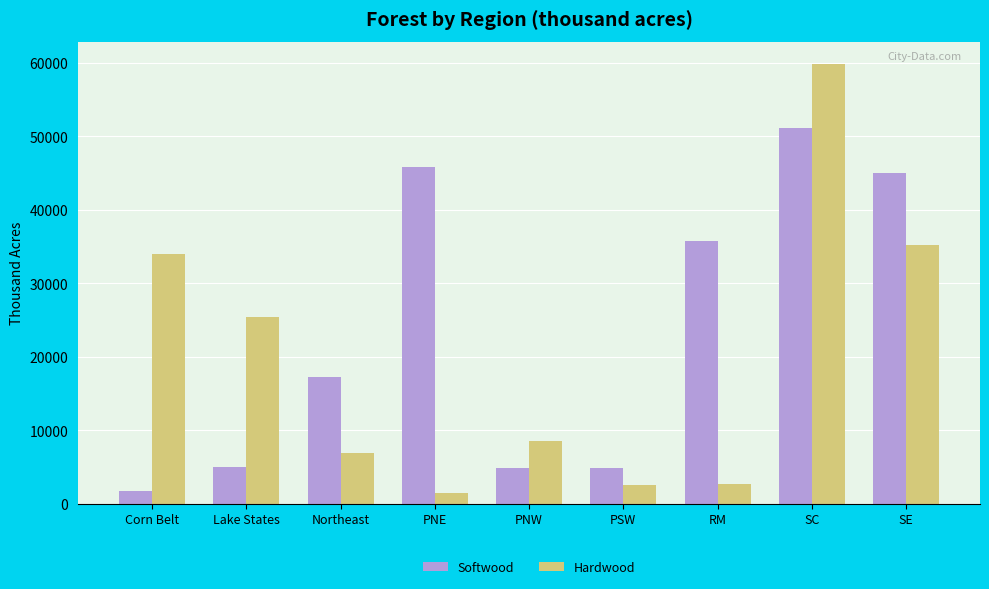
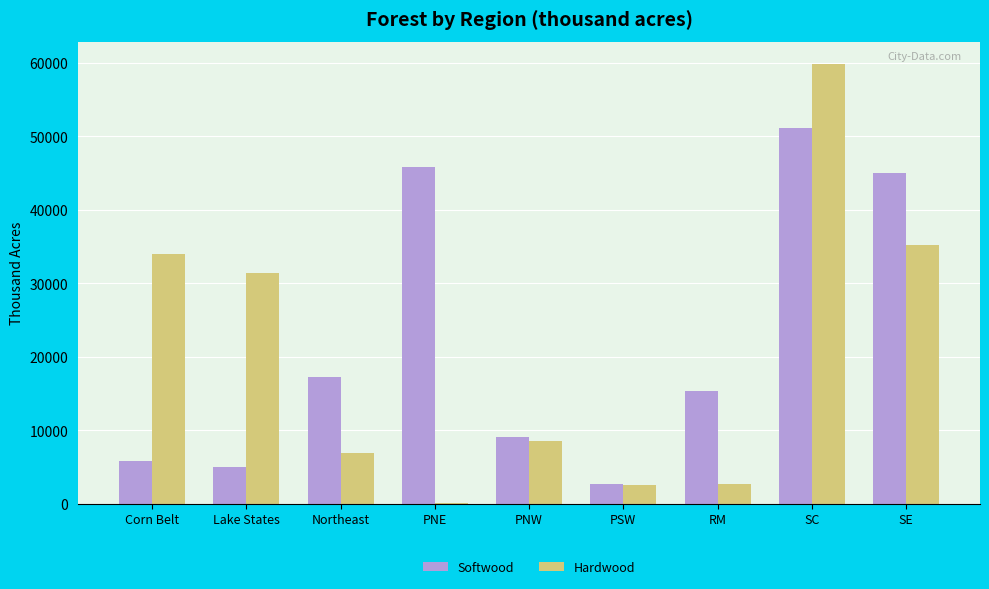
Softwood, Corn Belt: 2000 -> 6000
Hardwood, Lake States: 25000 -> 31000
Hardwood, PNE: 1000 -> 0
Softwood, PNW: 5000 -> 9000
Softwood, PSW: 5000 -> 3000
Softwood, RM: 36000 -> 15000
